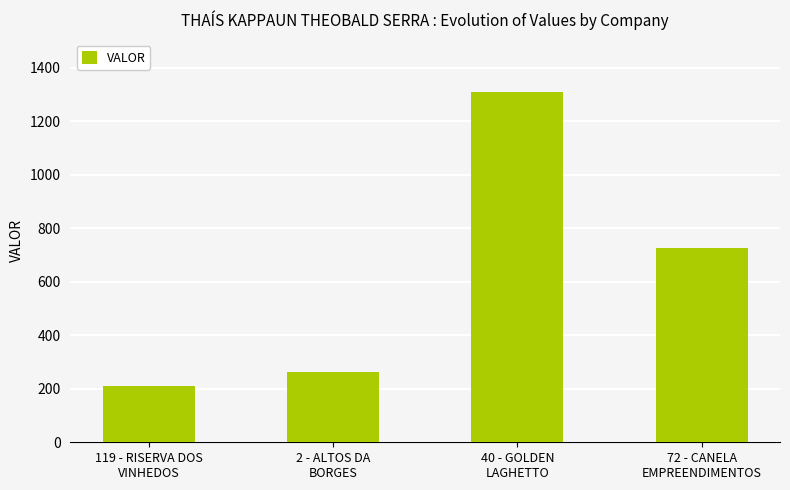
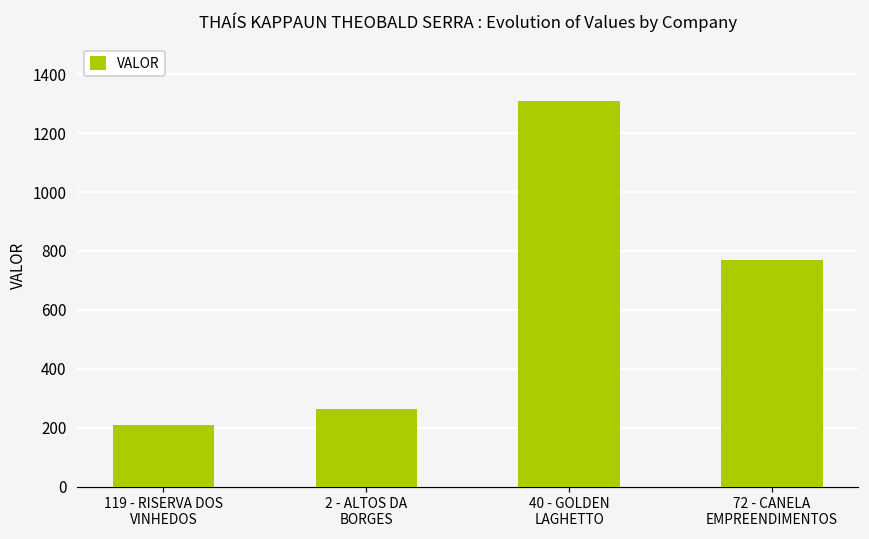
72 - CANELA EMPREENDIMENTOS: 730 -> 770
